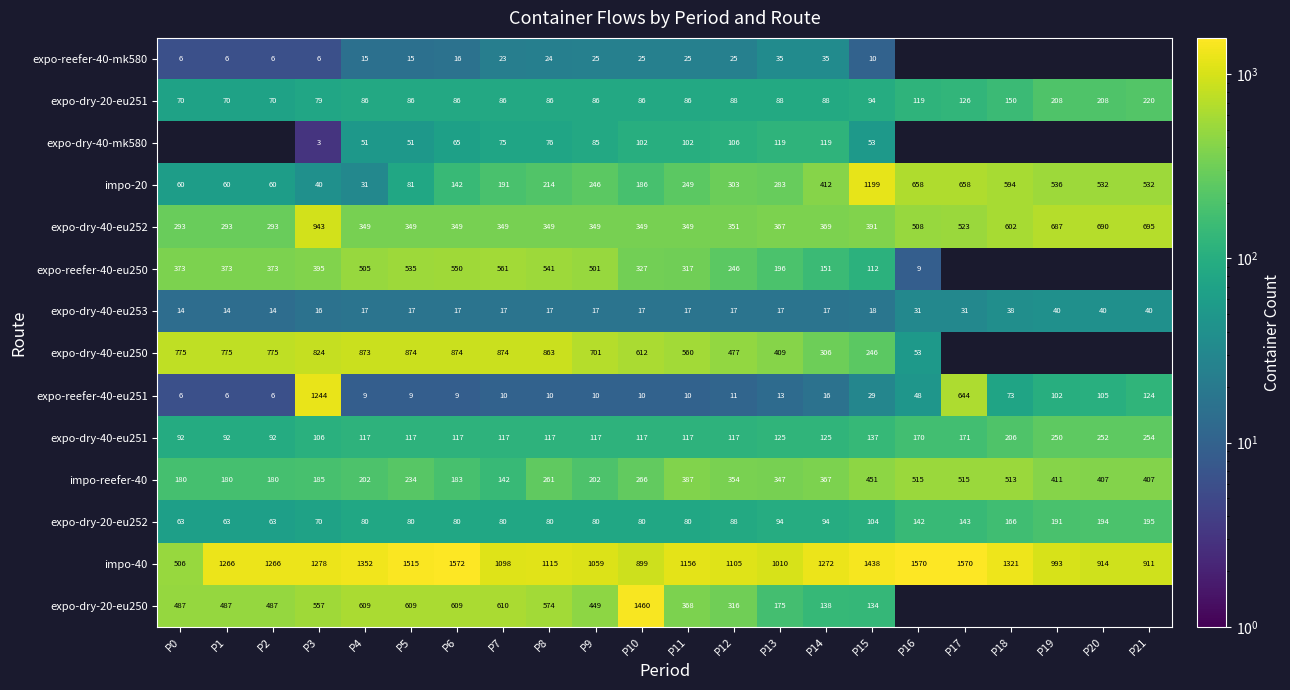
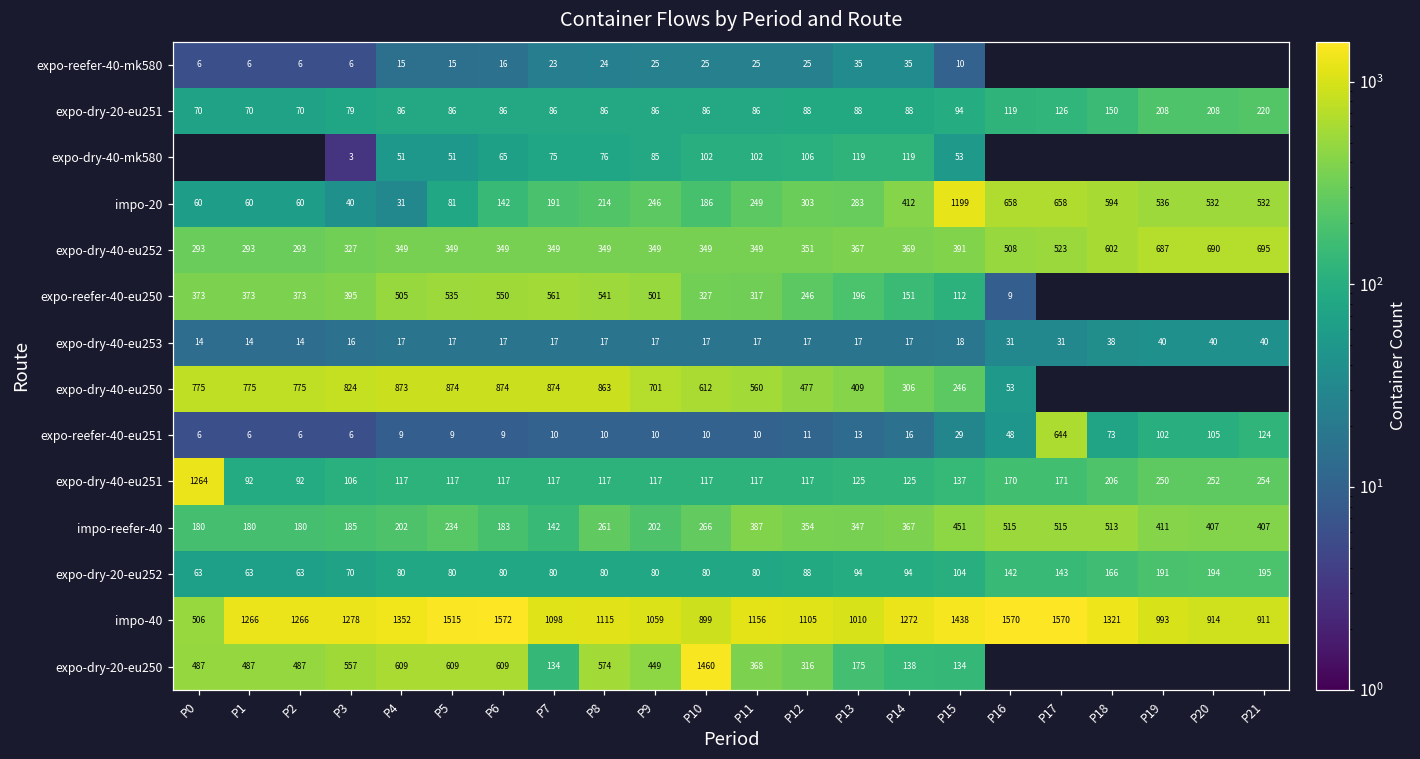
expo-dry-40-eu252, P3: 943 -> 327
expo-reefer-40-eu251, P3: 1244 -> 6
expo-dry-40-eu251, P0: 92 -> 1264
expo-dry-20-eu250, P7: 610 -> 134
